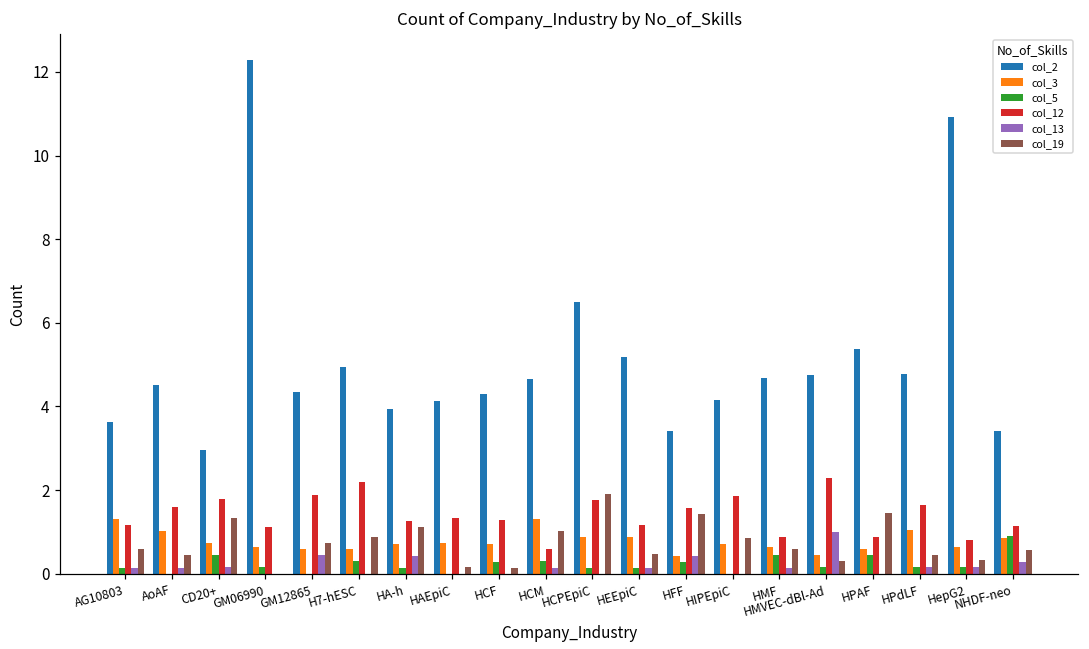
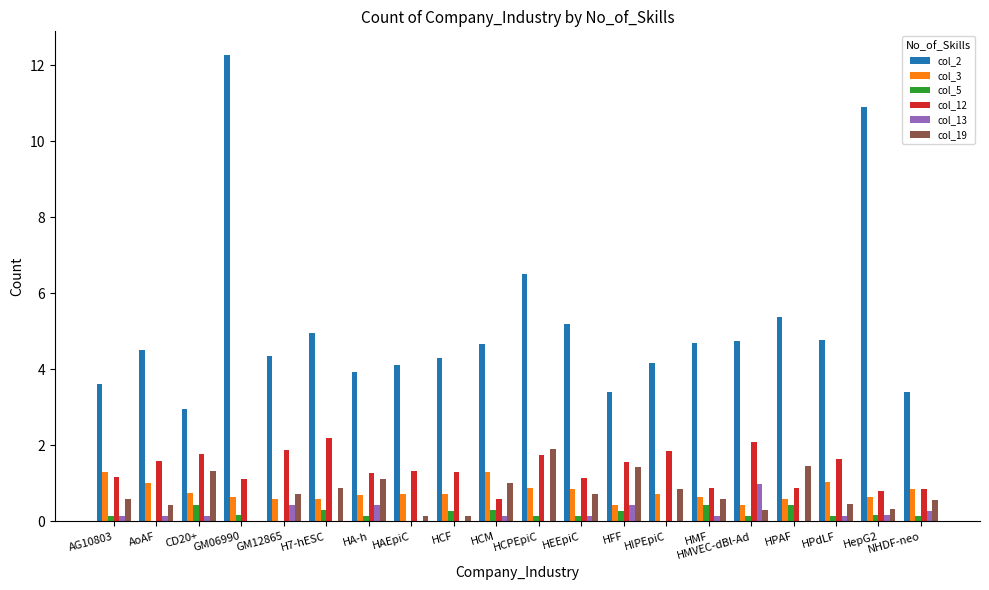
col_19, HEEpiC: 0.5 -> 0.7
col_12, HMVEC-dBl-Ad: 2.3 -> 2.1
col_5, NHDF-neo: 0.9 -> 0.1
col_12, NHDF-neo: 1.1 -> 0.9
